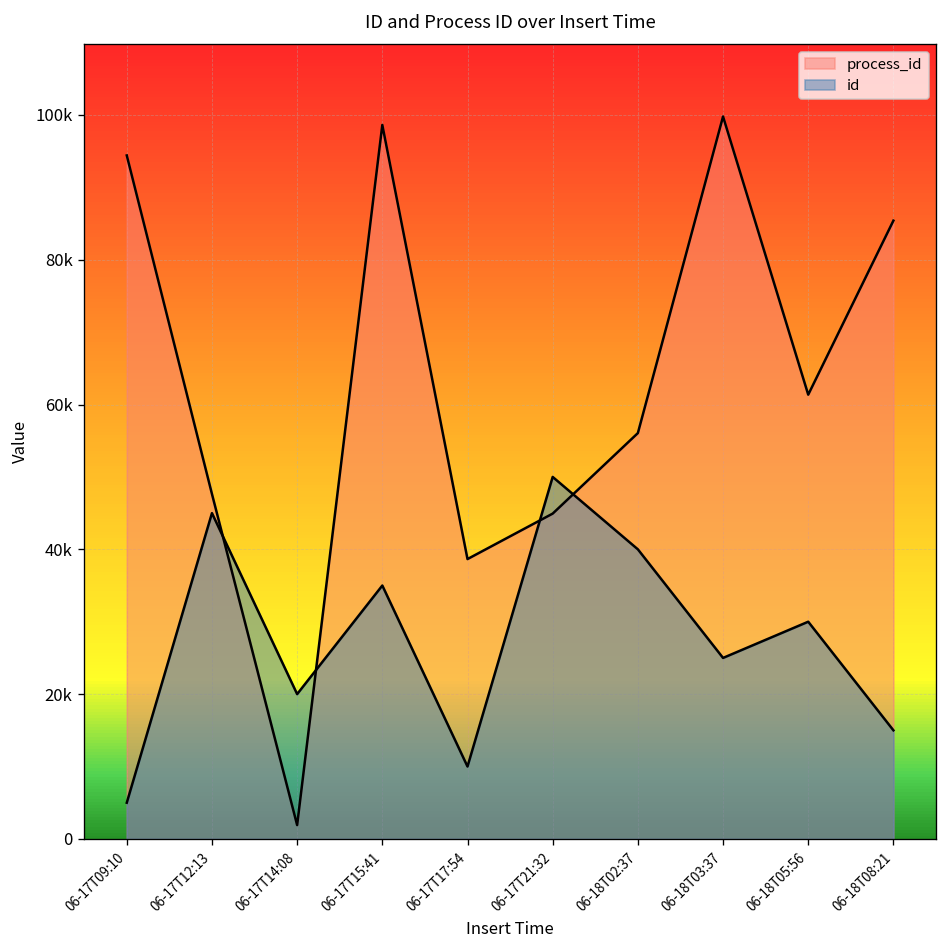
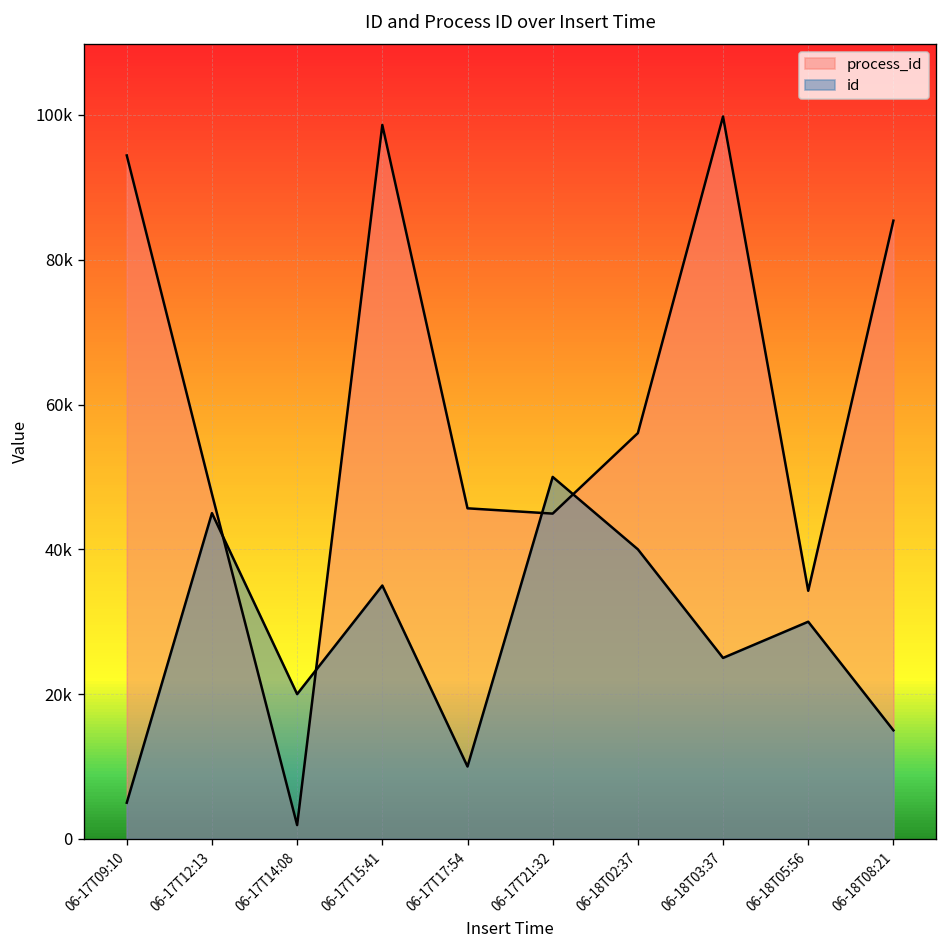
process_id, 06-17T17:54: 39000 -> 46000
process_id, 06-18T05:56: 61000 -> 34000
